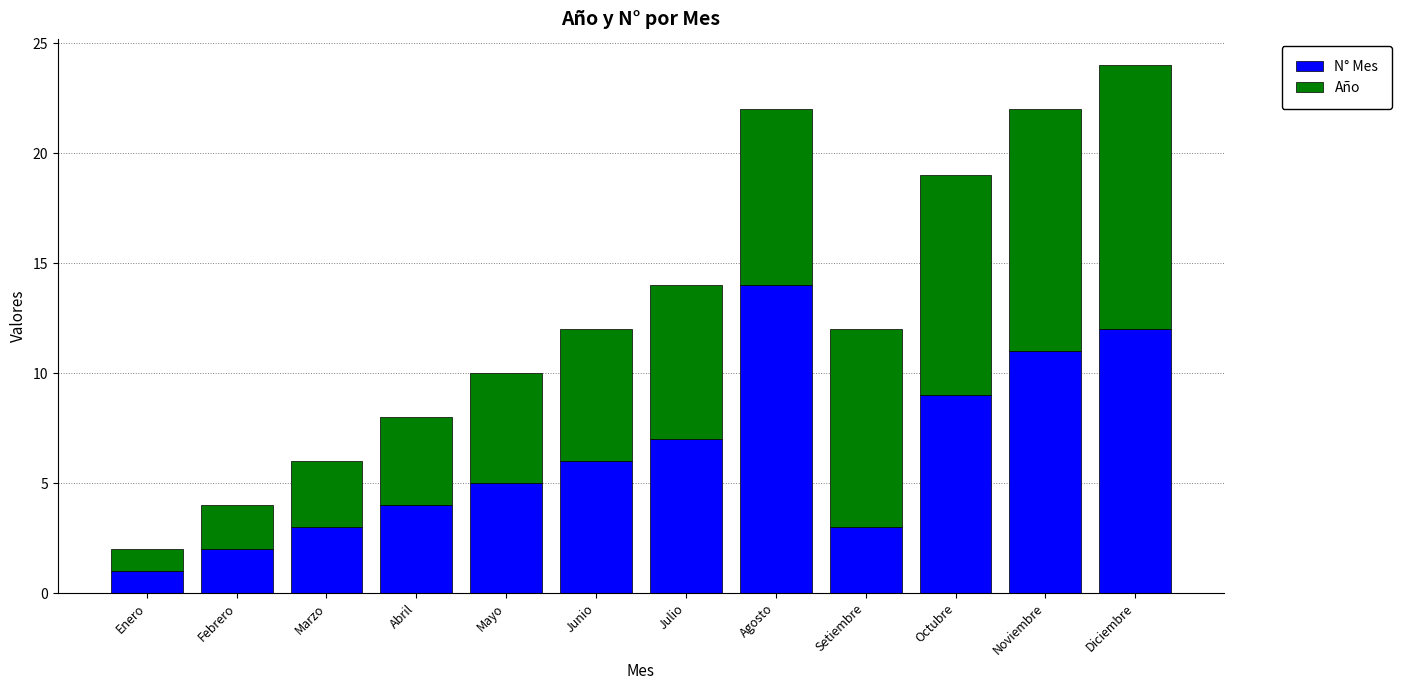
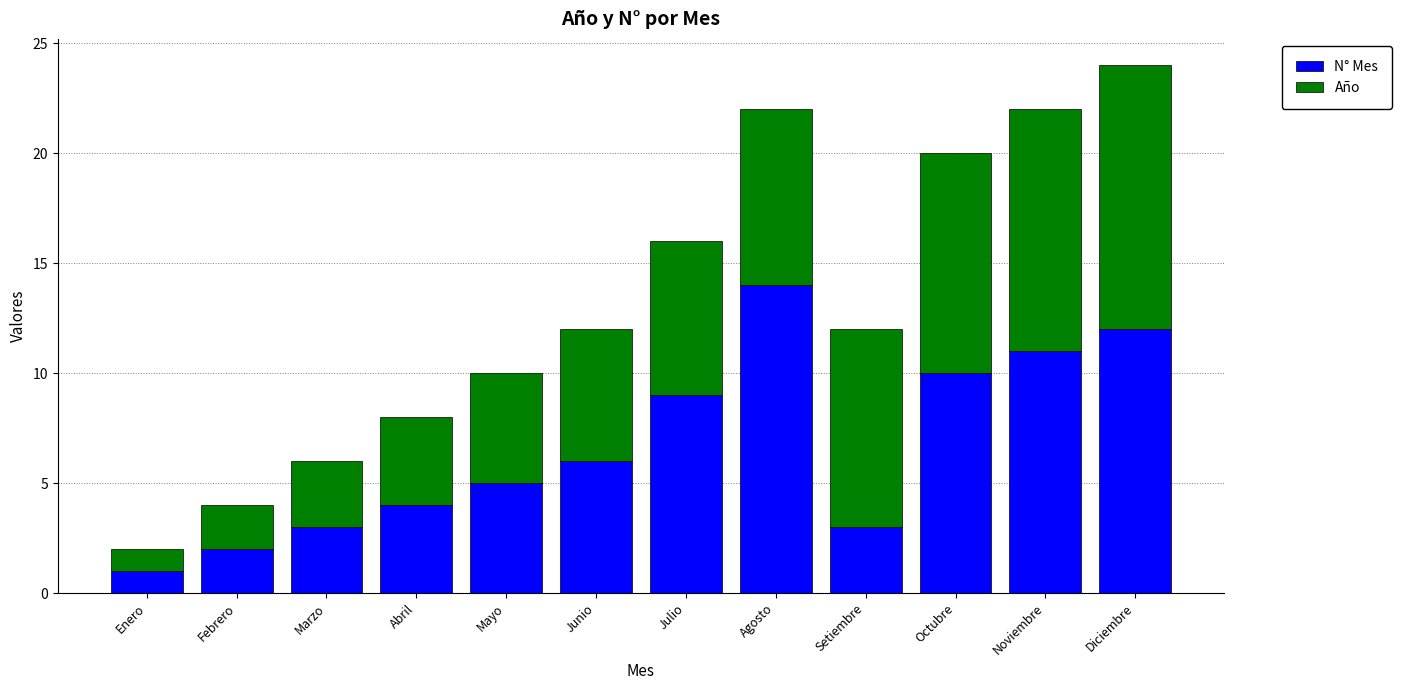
N° Mes, Julio: 7 -> 9
N° Mes, Octubre: 9 -> 10
